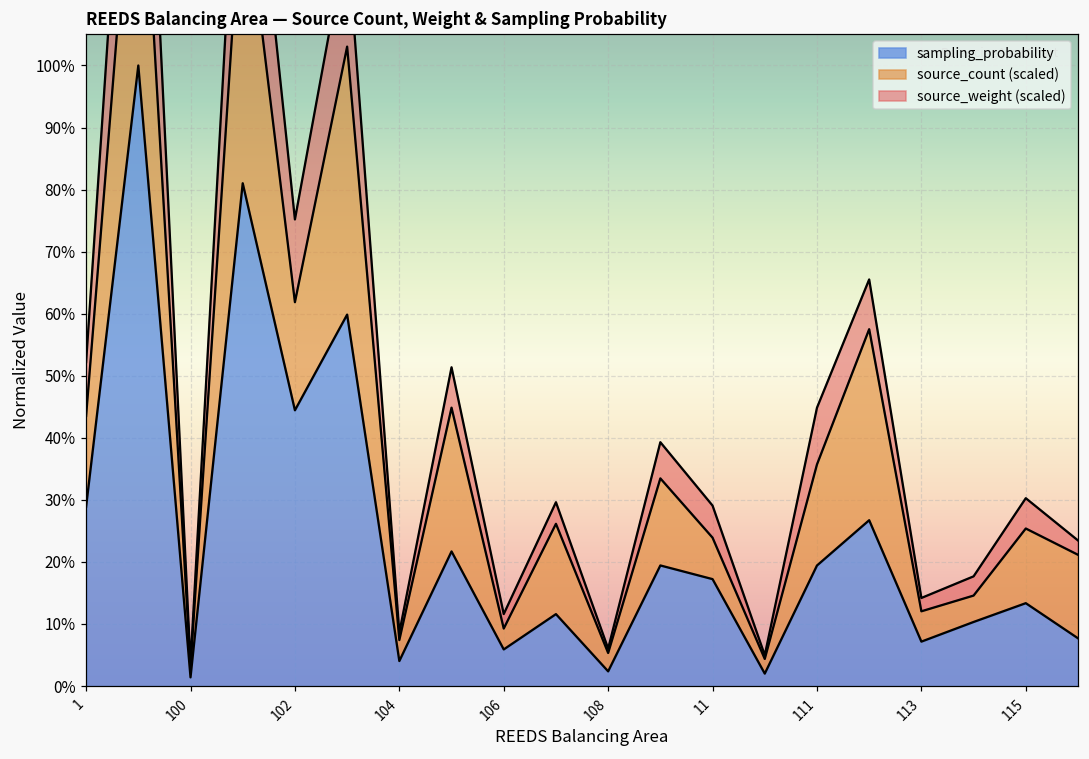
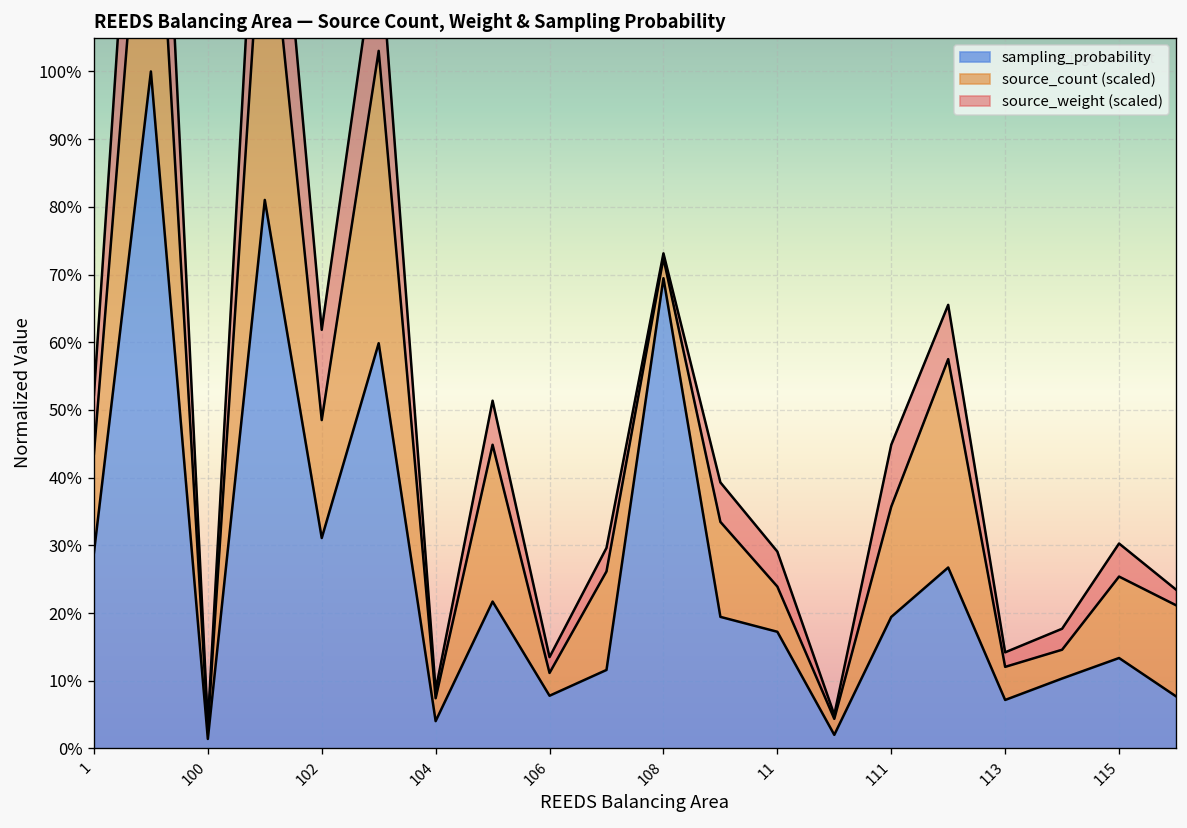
sampling_probability, 102: 44% -> 31%
sampling_probability, 106: 6% -> 8%
sampling_probability, 108: 2% -> 69%
